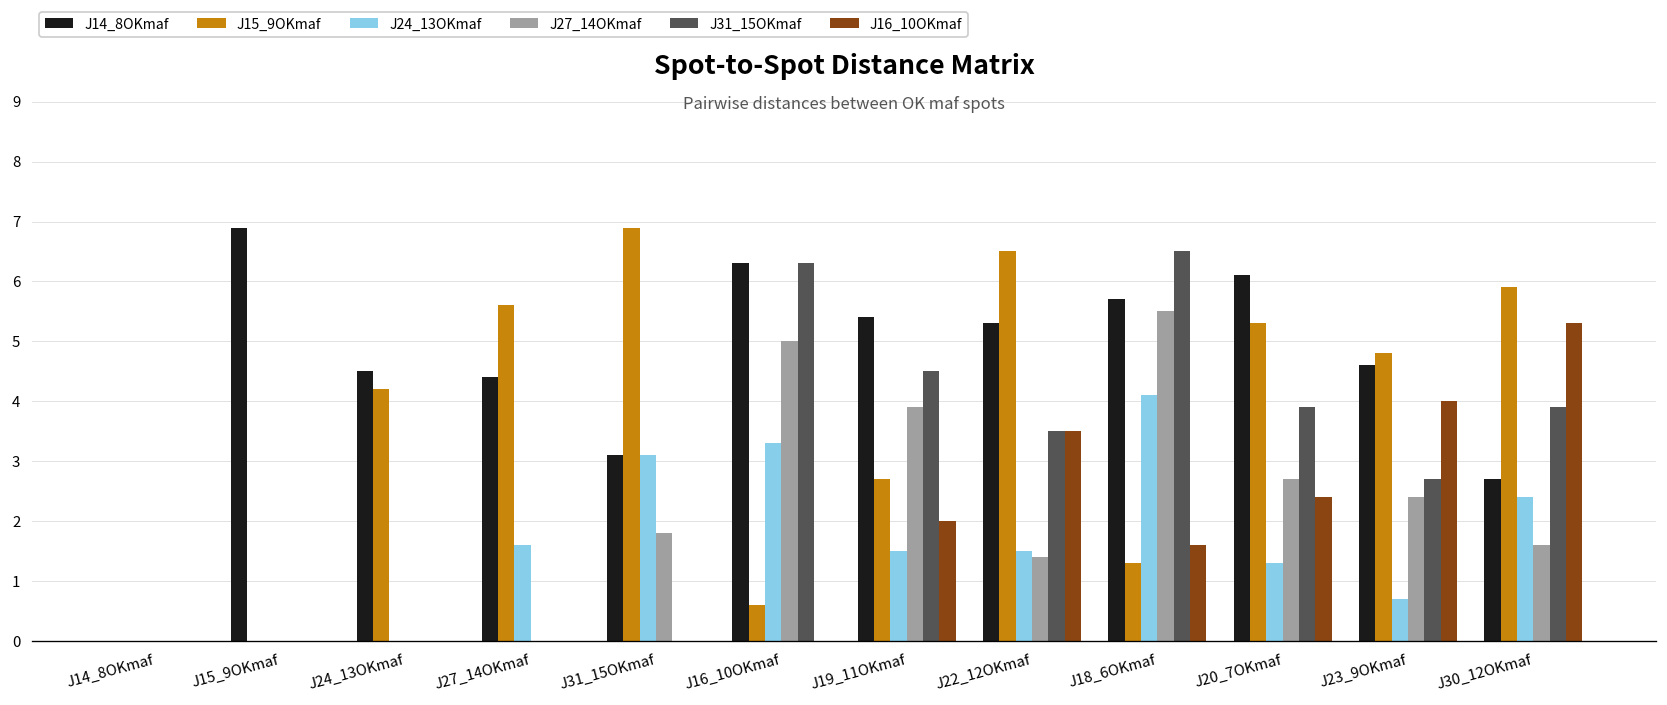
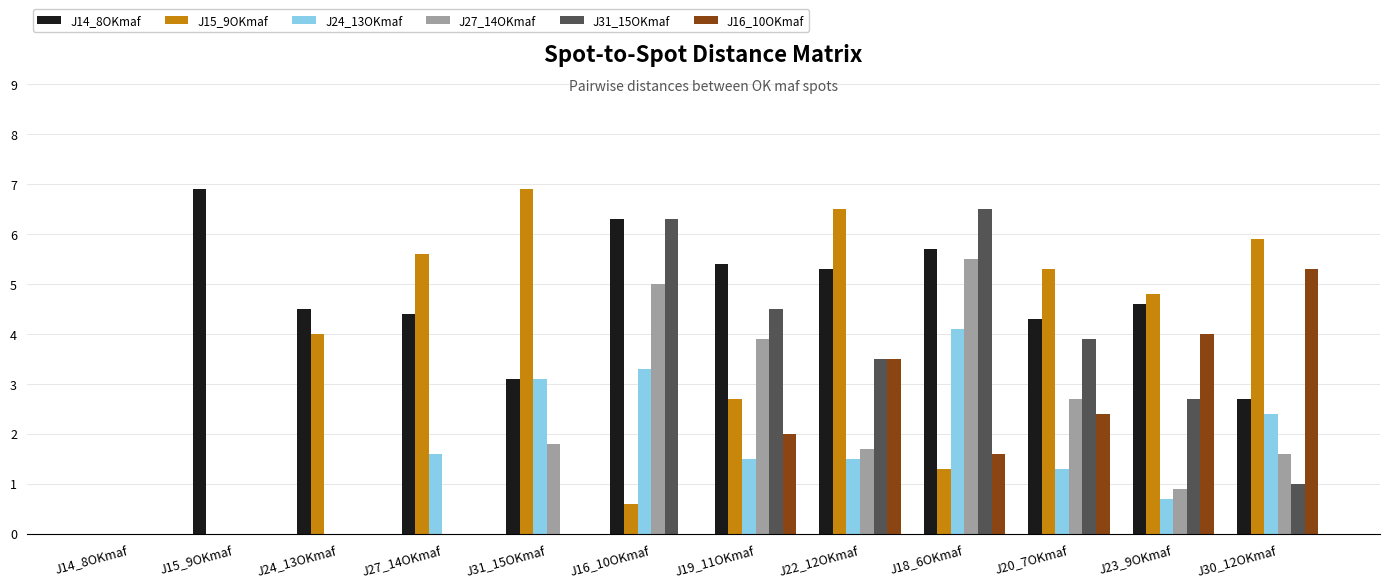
J15_9OKmaf, J24_13OKmaf: 4.2 -> 4.0
J27_14OKmaf, J22_12OKmaf: 1.4 -> 1.7
J14_8OKmaf, J20_7OKmaf: 6.1 -> 4.3
J27_14OKmaf, J23_9OKmaf: 2.4 -> 0.9
J31_15OKmaf, J30_12OKmaf: 3.9 -> 1.0
